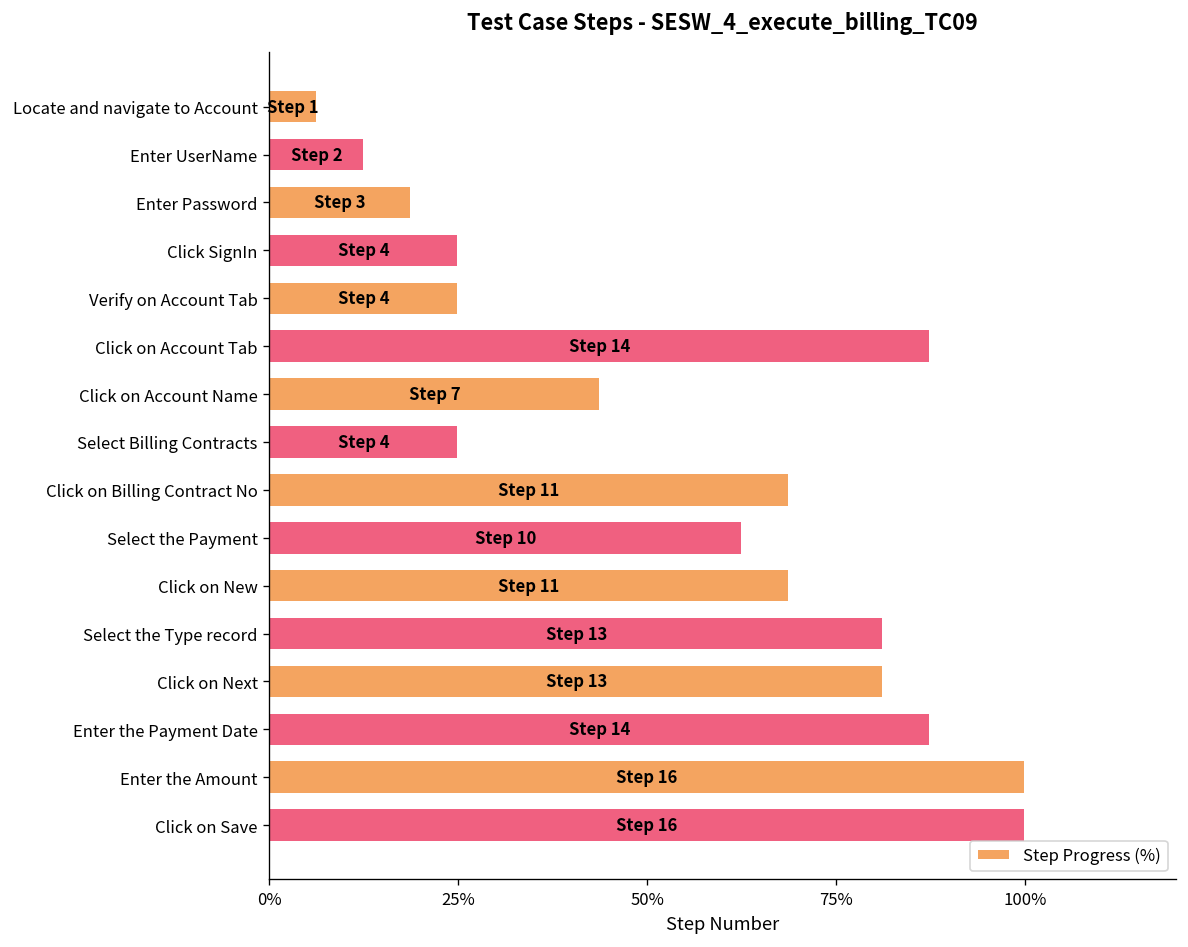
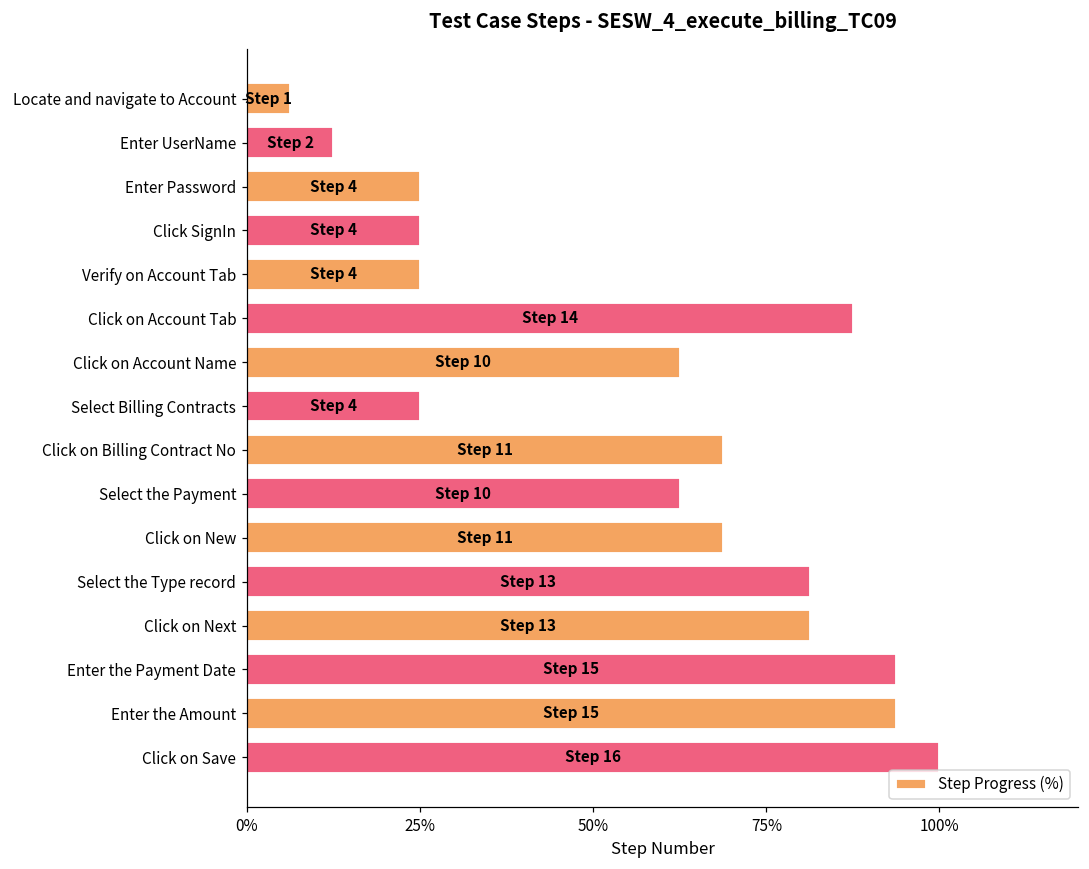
Enter Password: 3 -> 4
Click on Account Name: 7 -> 10
Enter the Payment Date: 14 -> 15
Enter the Amount: 16 -> 15
